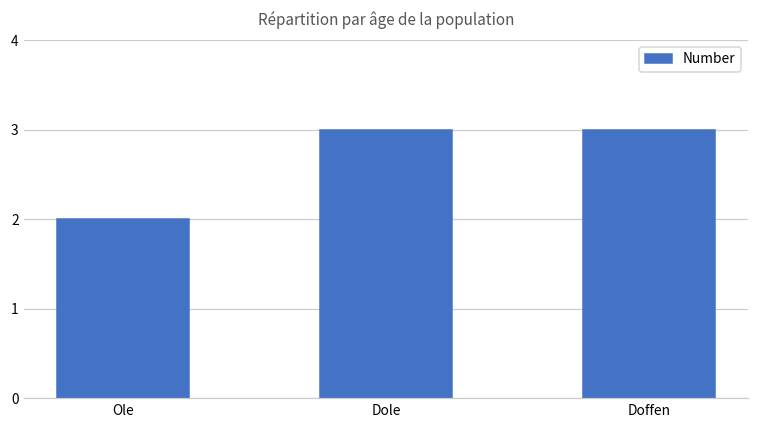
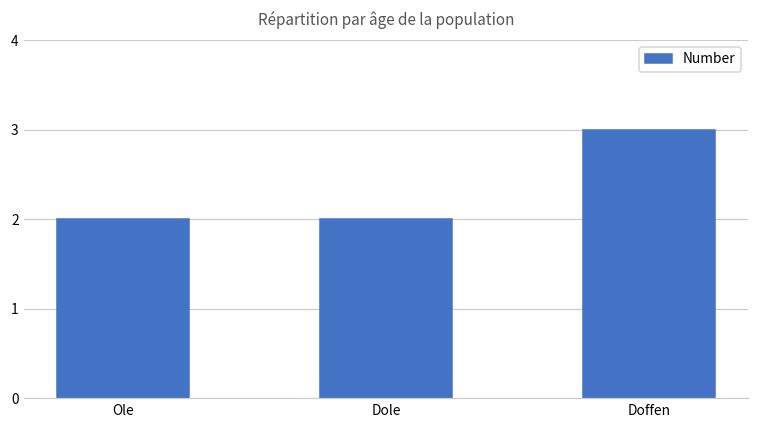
Dole: 3 -> 2
